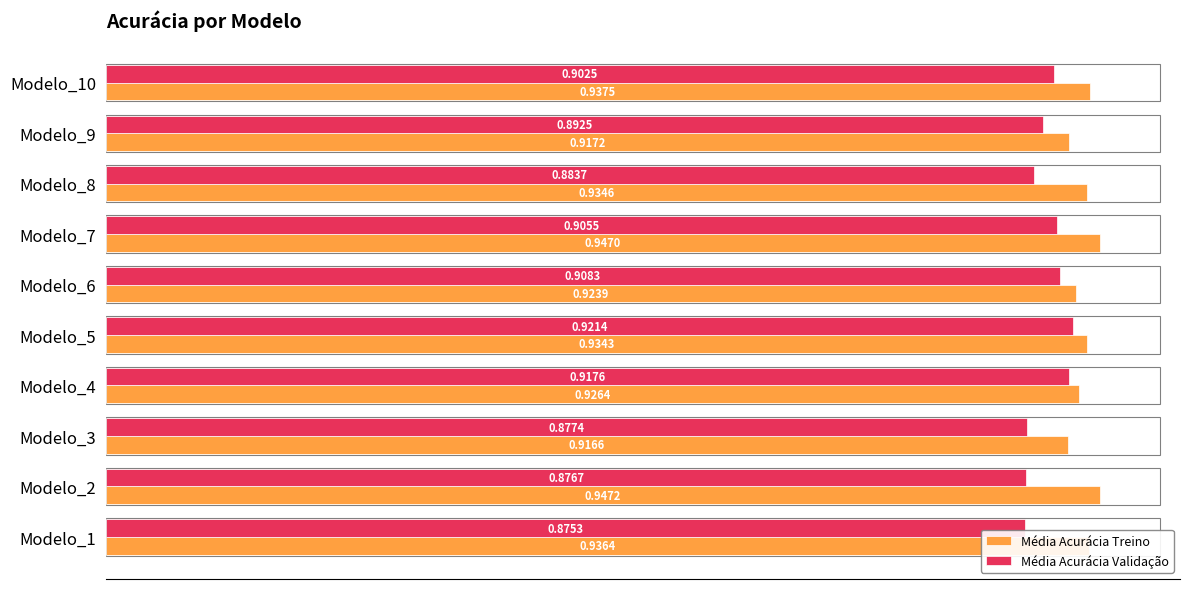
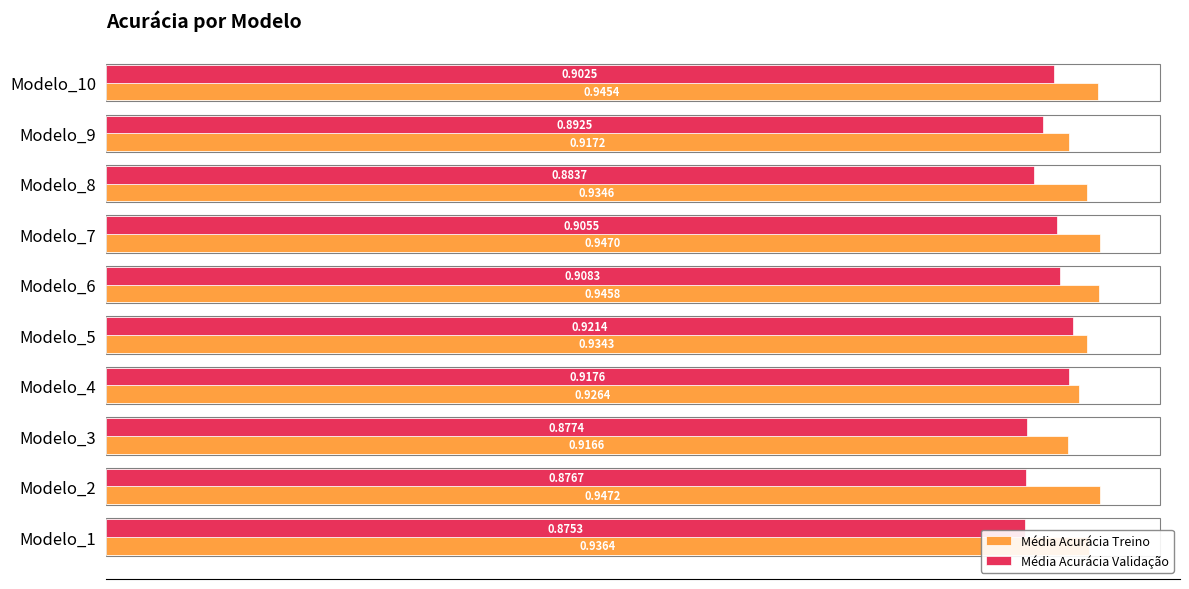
Média Acurácia Treino, Modelo_10: 0.9375 -> 0.9454
Média Acurácia Treino, Modelo_6: 0.9239 -> 0.9458
